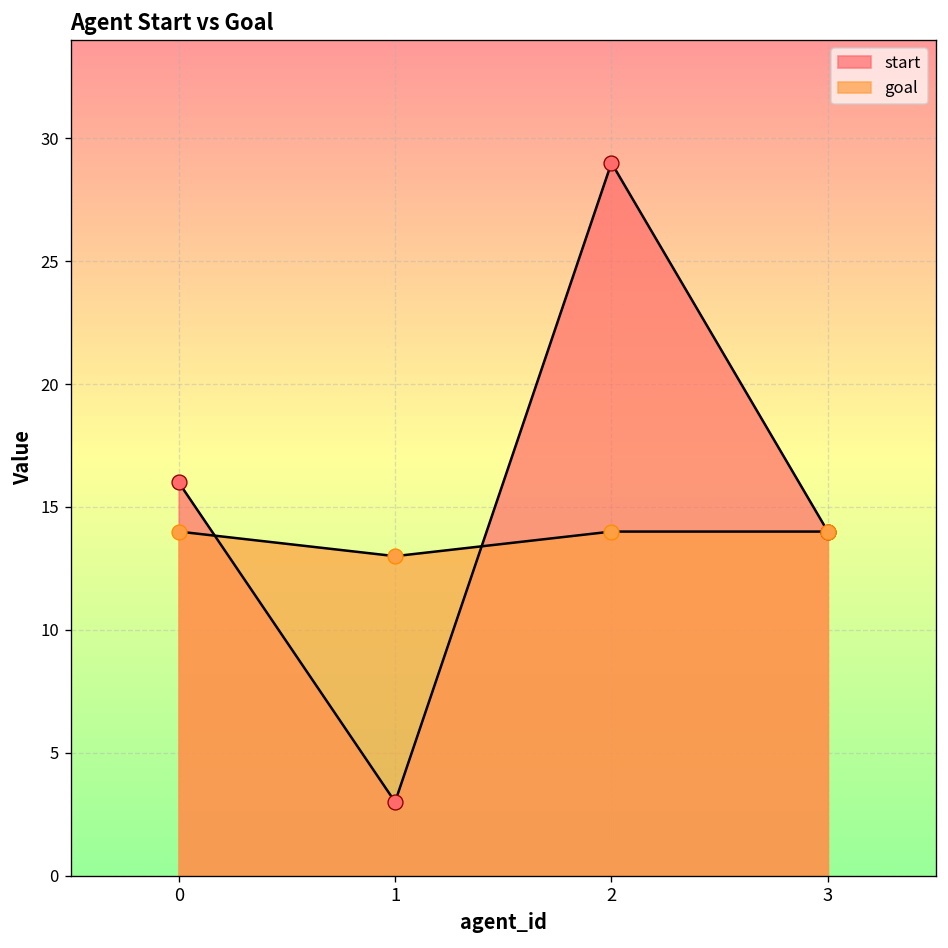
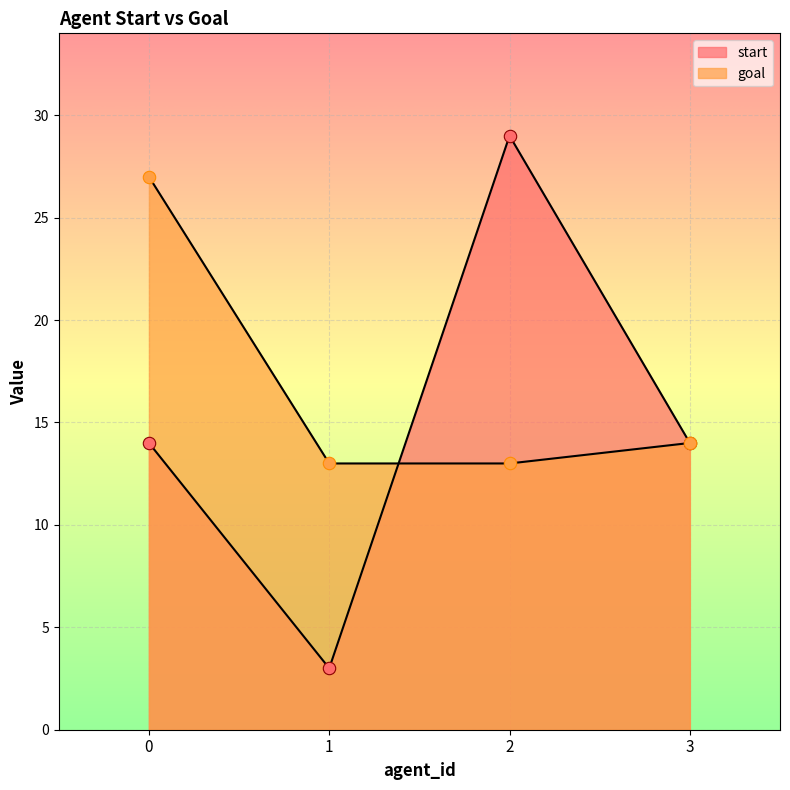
start, 0: 16 -> 14
goal, 0: 14 -> 27
goal, 2: 14 -> 13
